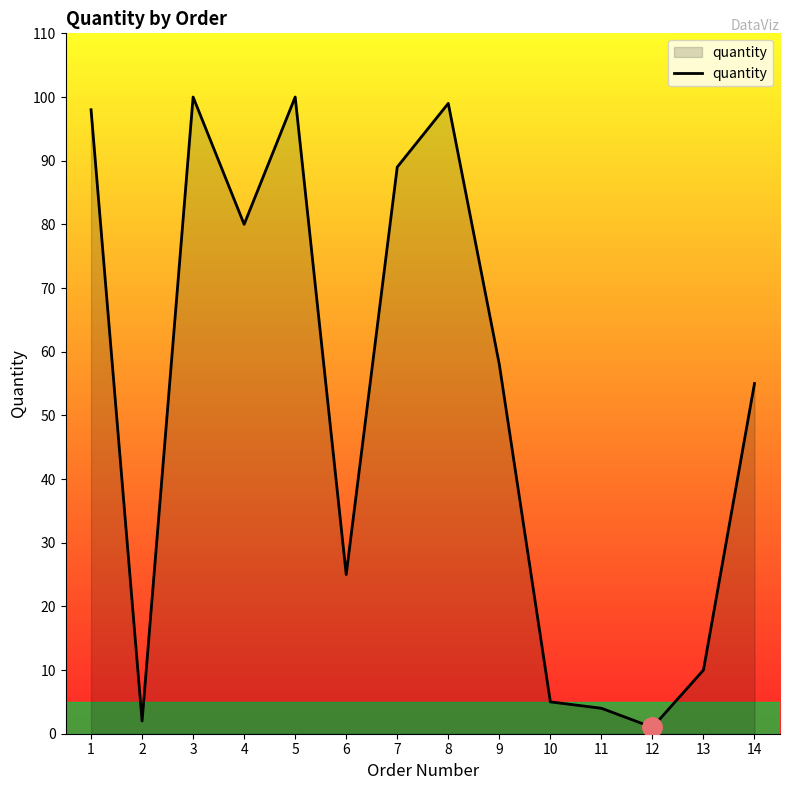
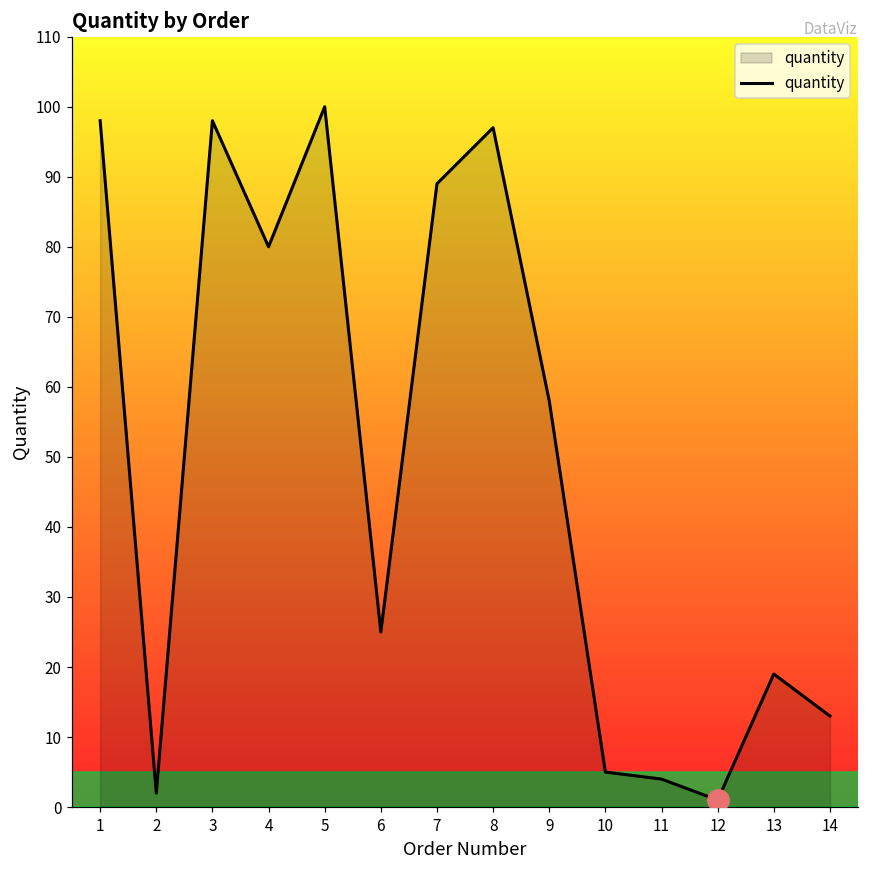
quantity, 3: 100 -> 98
quantity, 8: 99 -> 97
quantity, 13: 10 -> 19
quantity, 14: 55 -> 13
